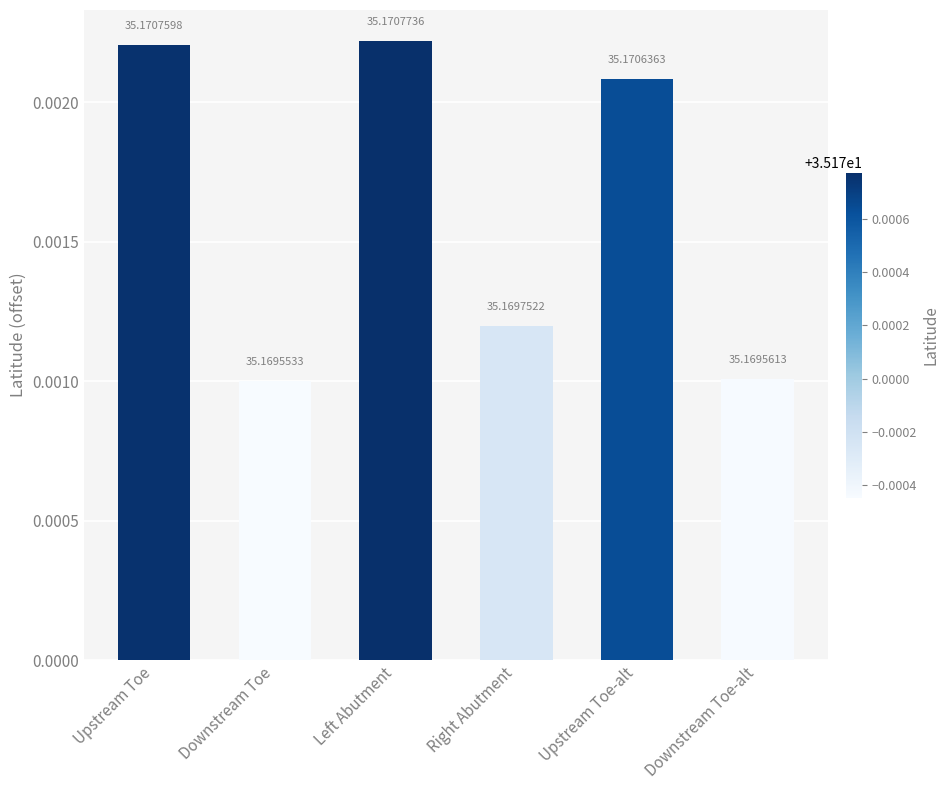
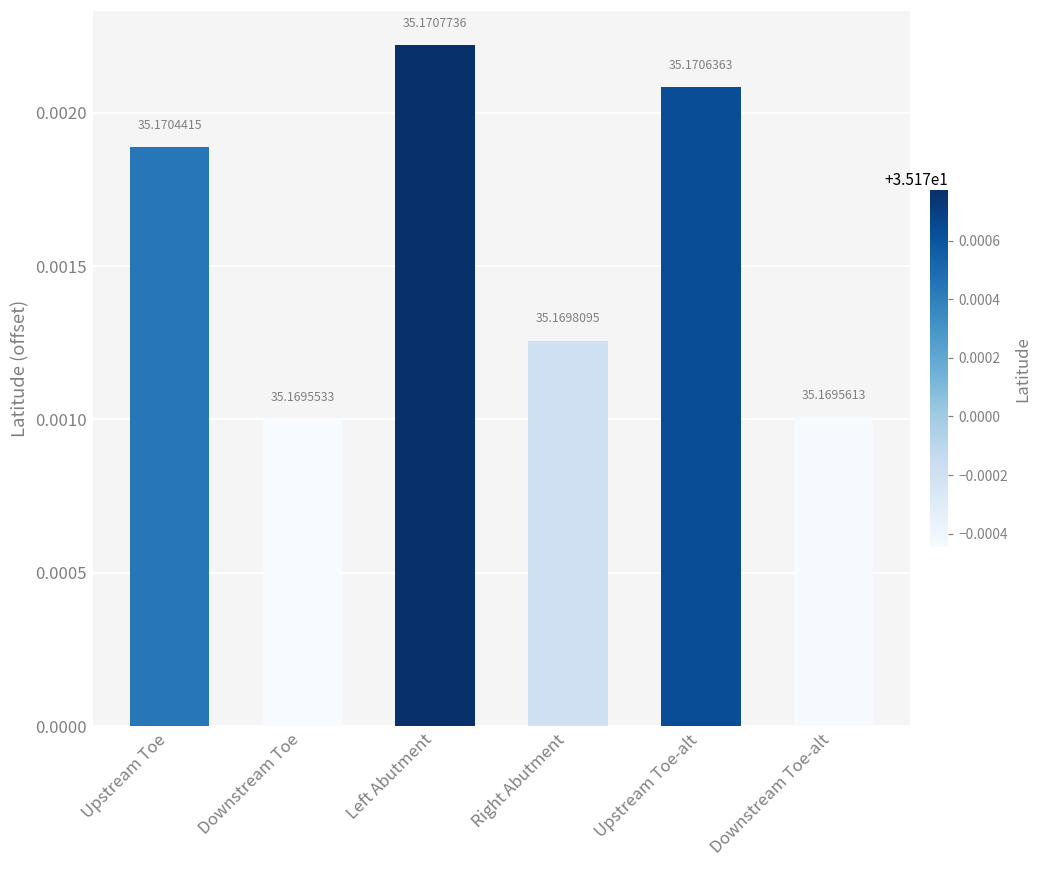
Upstream Toe: 35.1707598 -> 35.1704415
Right Abutment: 35.1697522 -> 35.1698095
